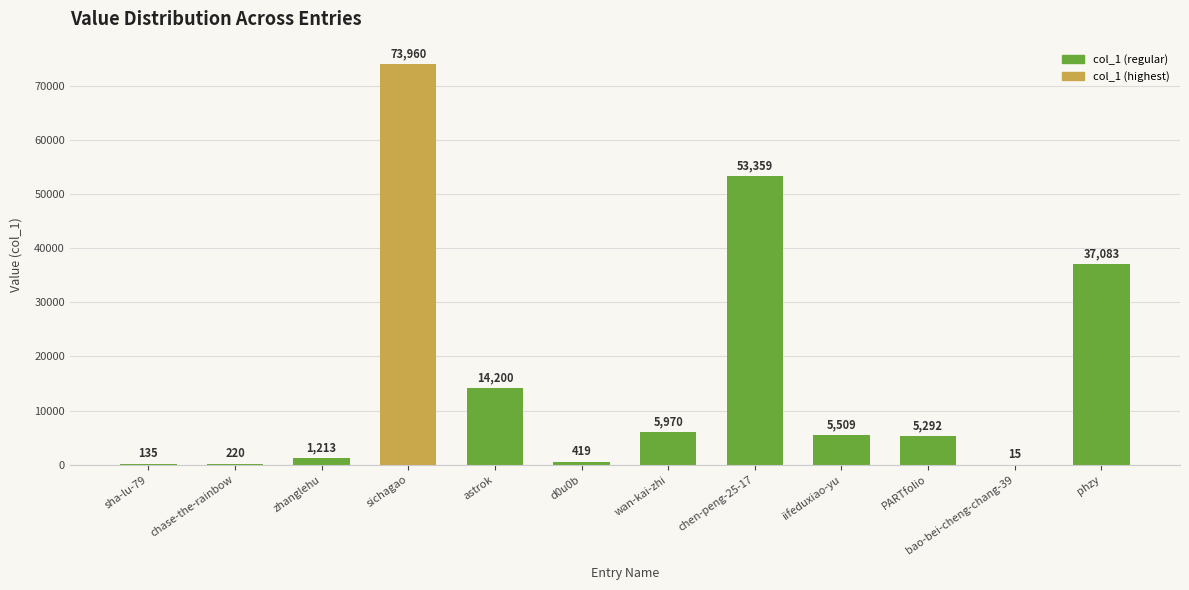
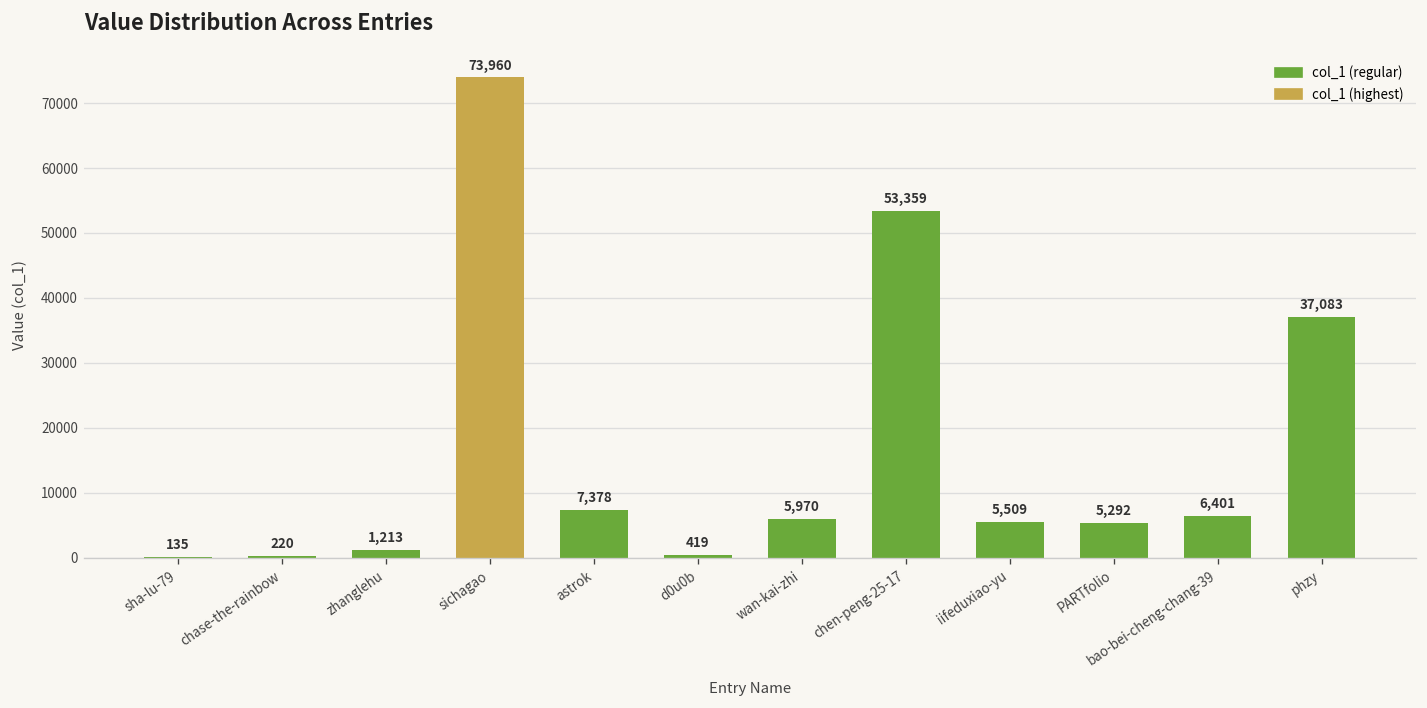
astrok: 14,200 -> 7,378
bao-bei-cheng-chang-39: 15 -> 6,401
